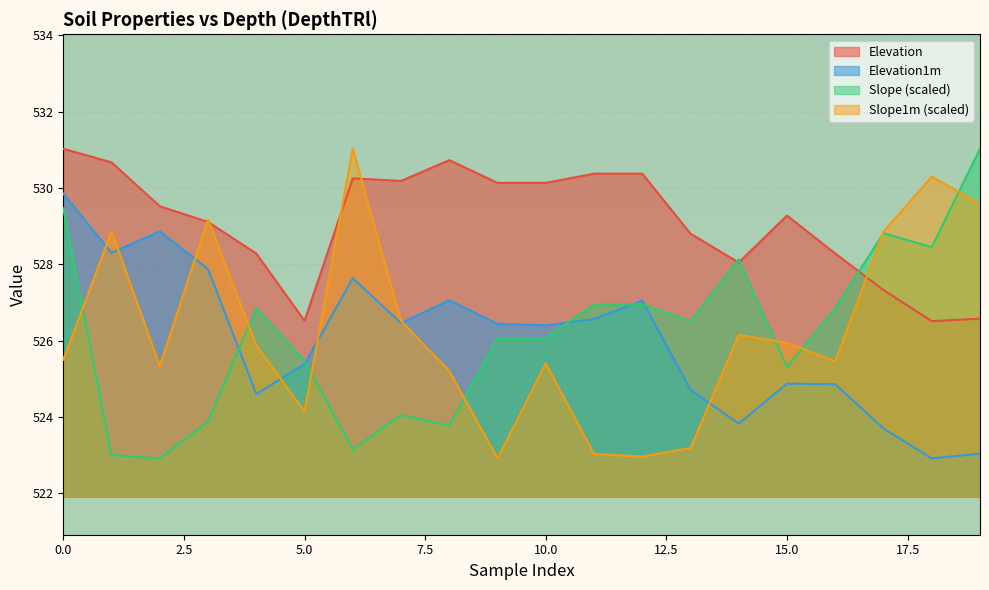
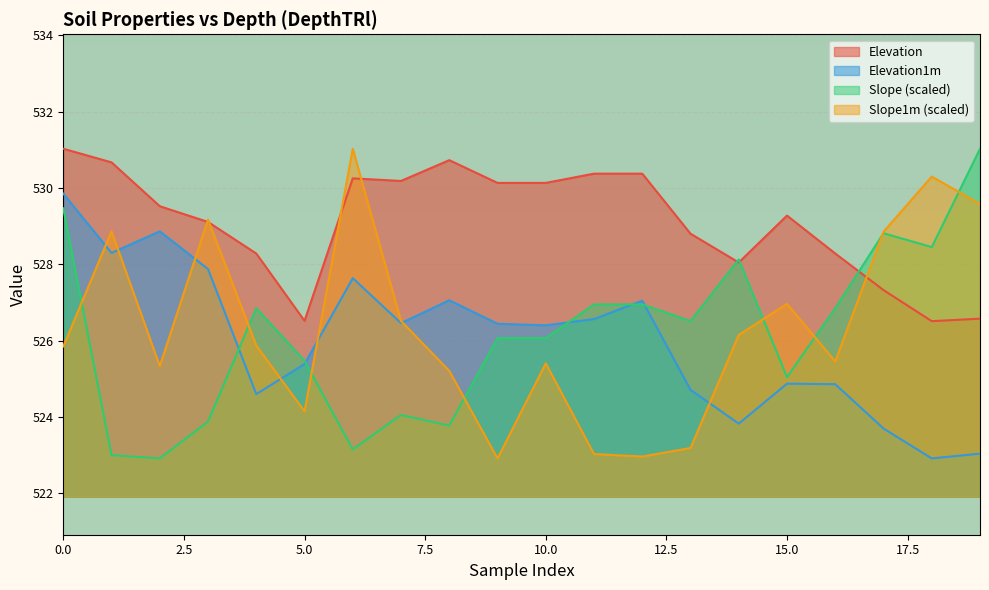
Slope1m (scaled), 0.0: 525.5 -> 525.8
Slope (scaled), 15.0: 525.3 -> 525.0
Slope1m (scaled), 15.0: 525.9 -> 527.0
